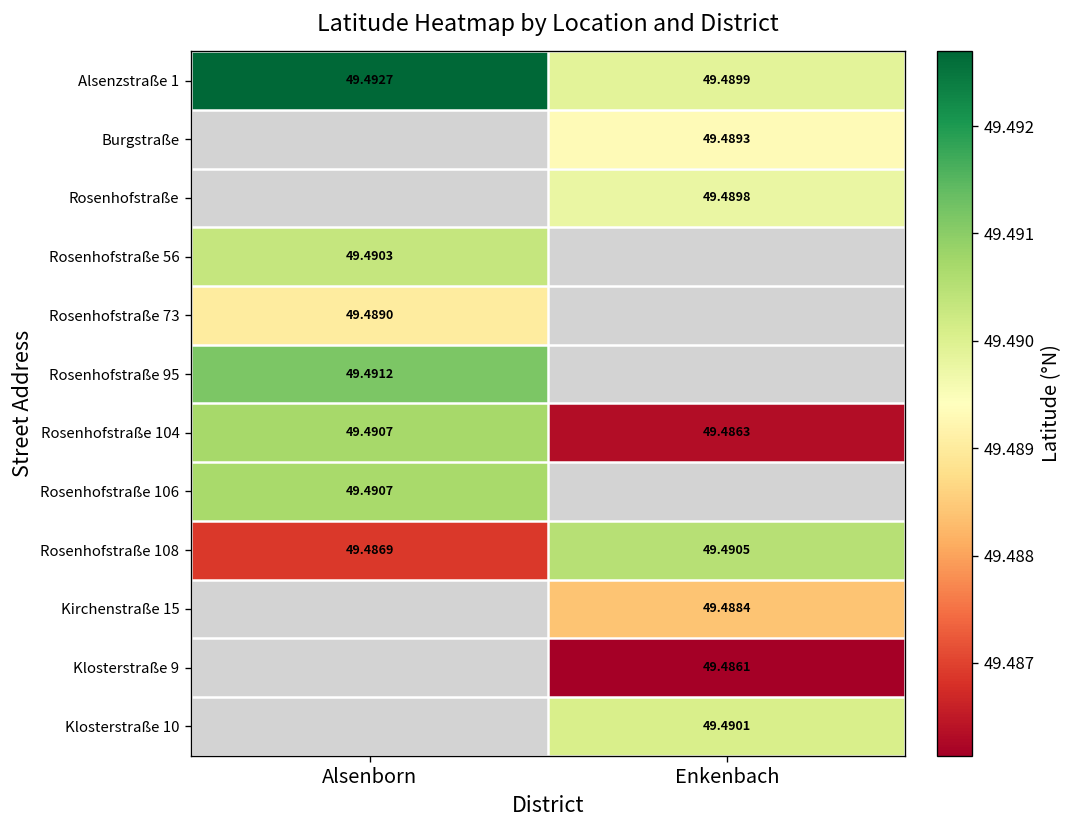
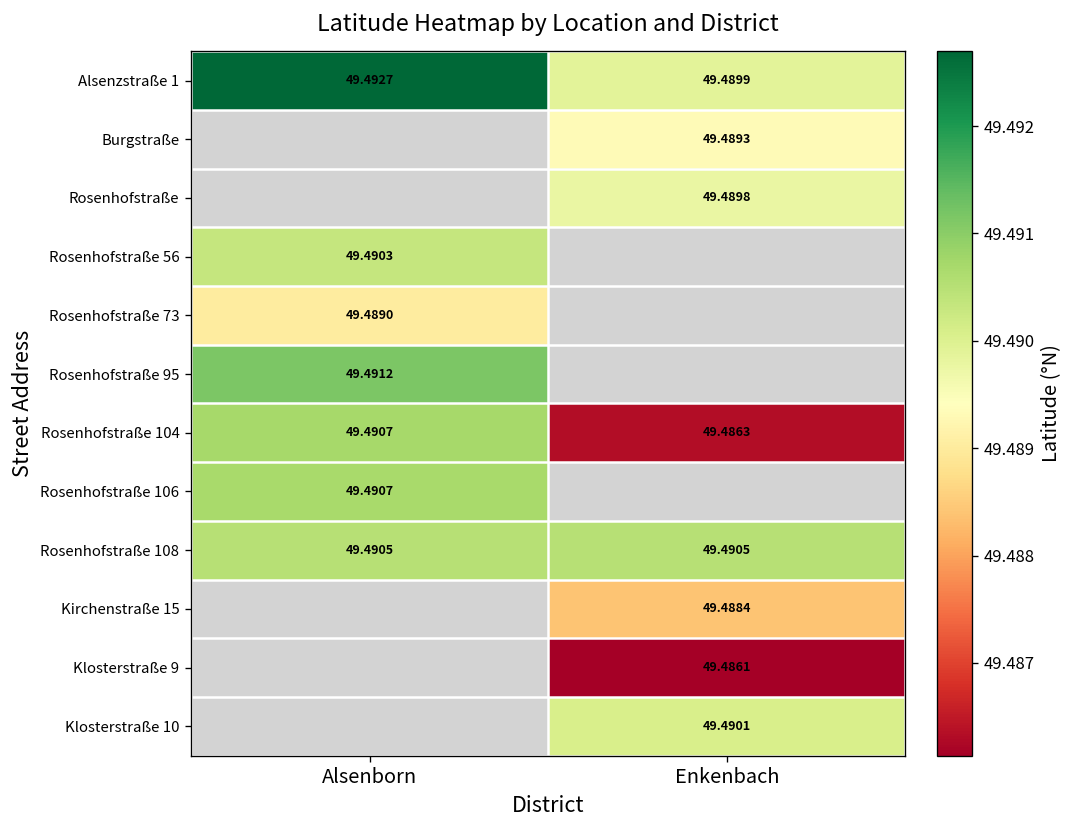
Rosenhofstraße 108, Alsenborn: 49.4869 -> 49.4905
